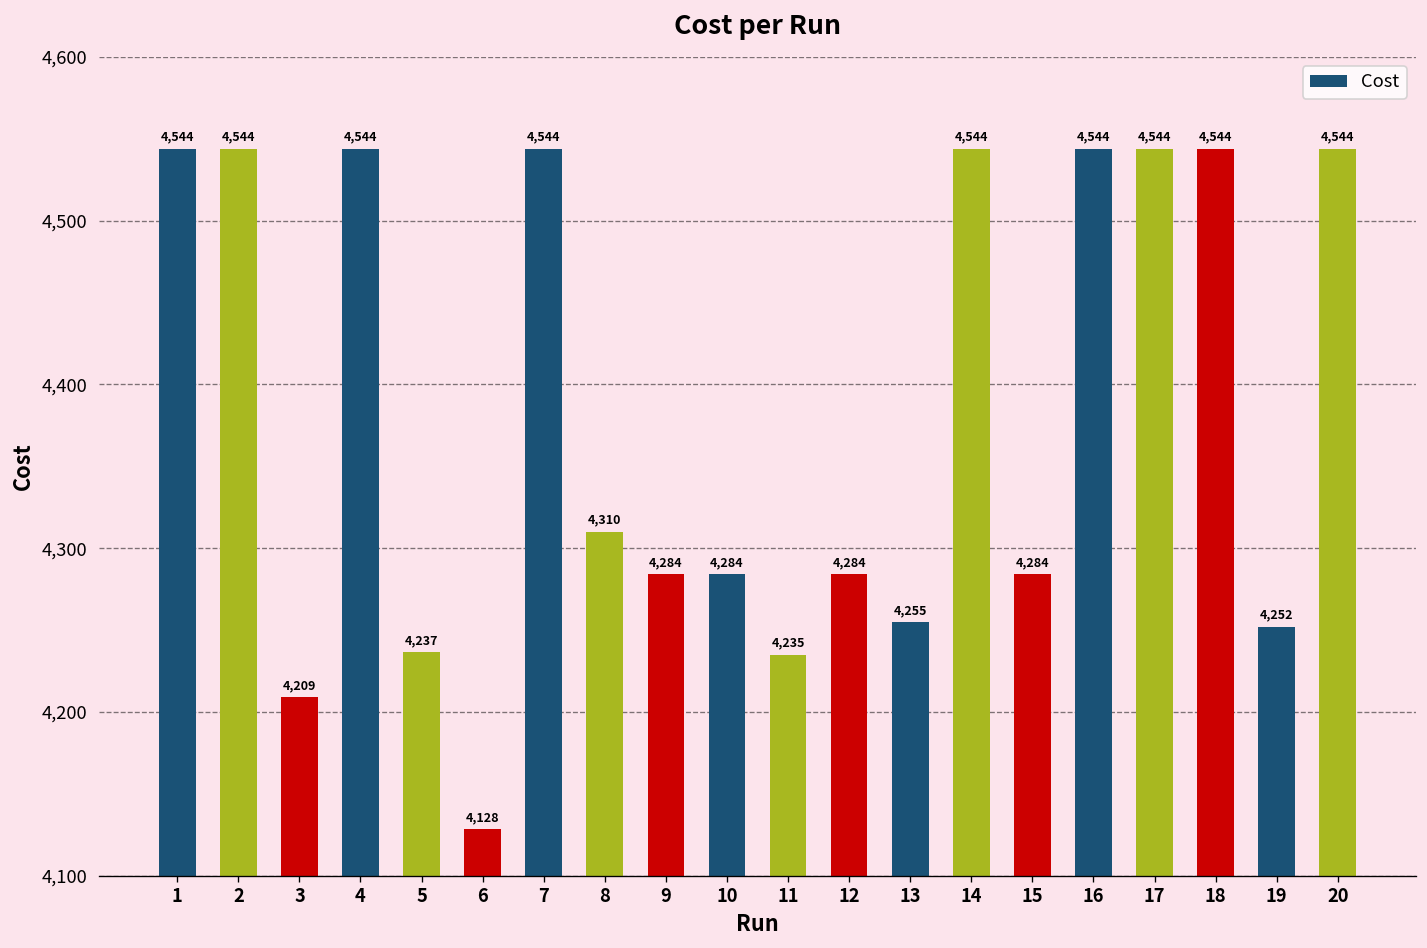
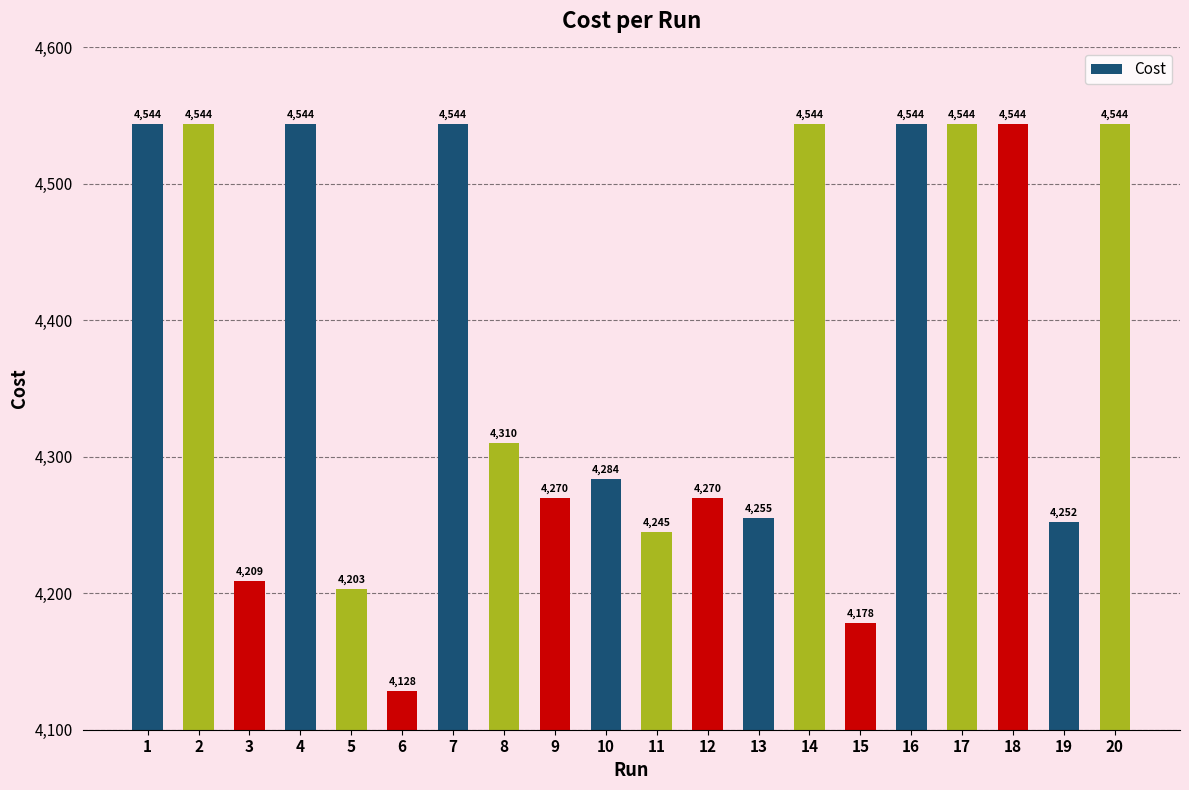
5: 4,237 -> 4,203
9: 4,284 -> 4,270
11: 4,235 -> 4,245
12: 4,284 -> 4,270
15: 4,284 -> 4,178
